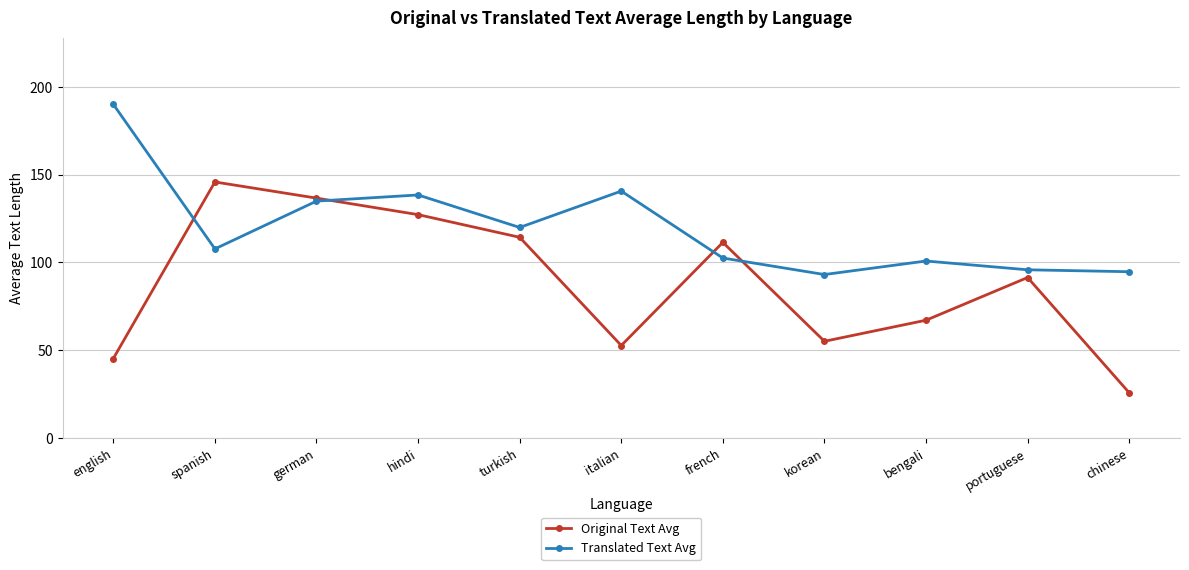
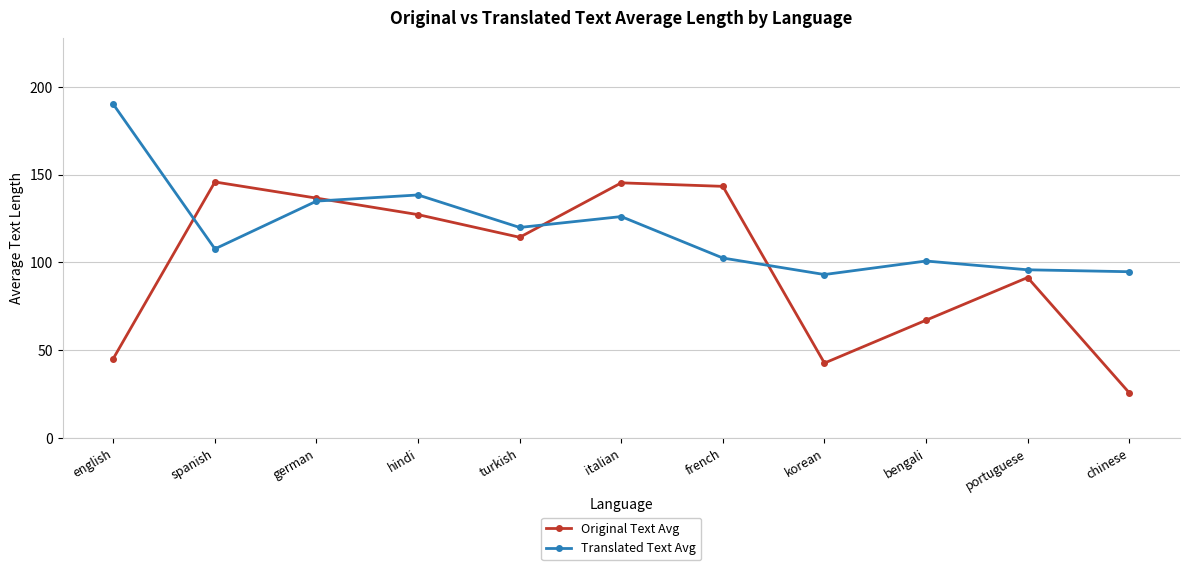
Original Text Avg, italian: 53 -> 145
Translated Text Avg, italian: 141 -> 126
Original Text Avg, french: 111 -> 143
Original Text Avg, korean: 55 -> 43
